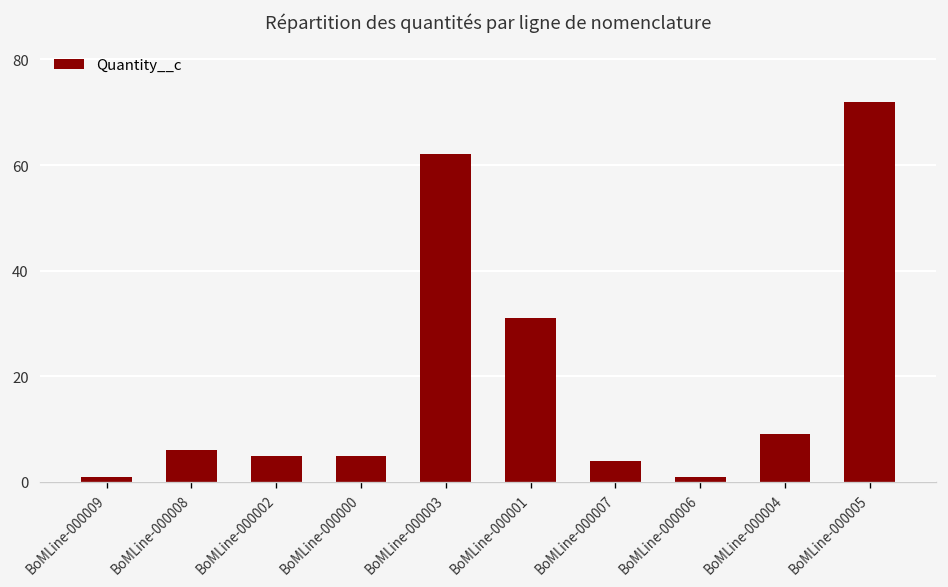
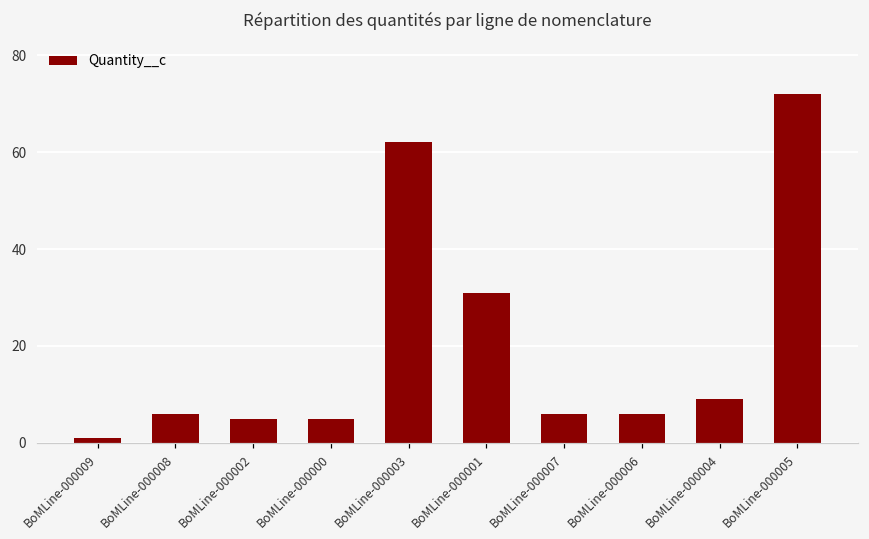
BoMLine-000007: 4 -> 6
BoMLine-000006: 1 -> 6
